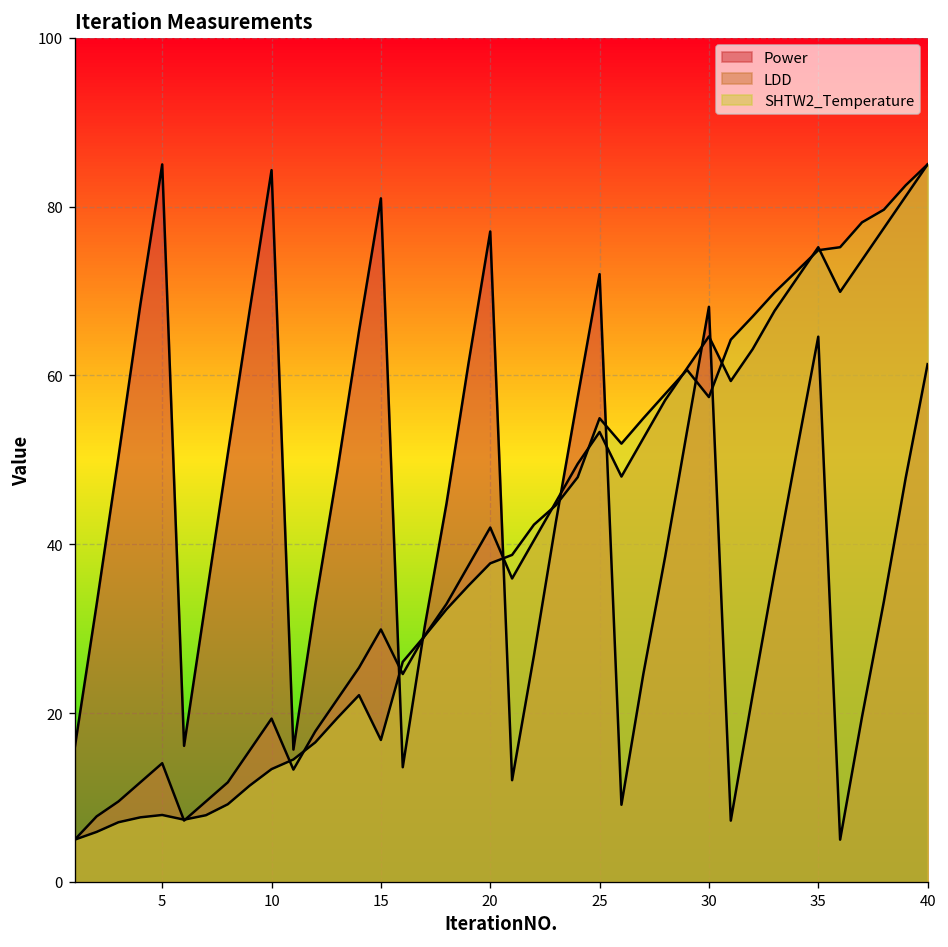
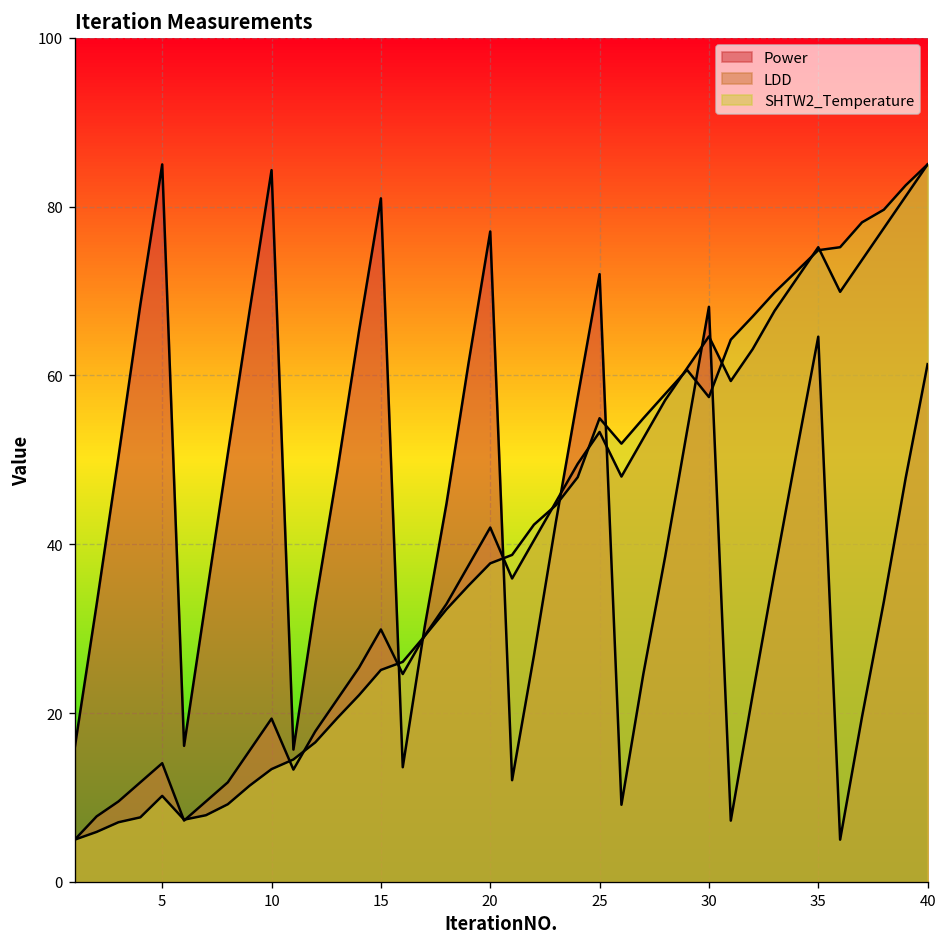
SHTW2_Temperature, 5: 8 -> 10
SHTW2_Temperature, 15: 17 -> 25
